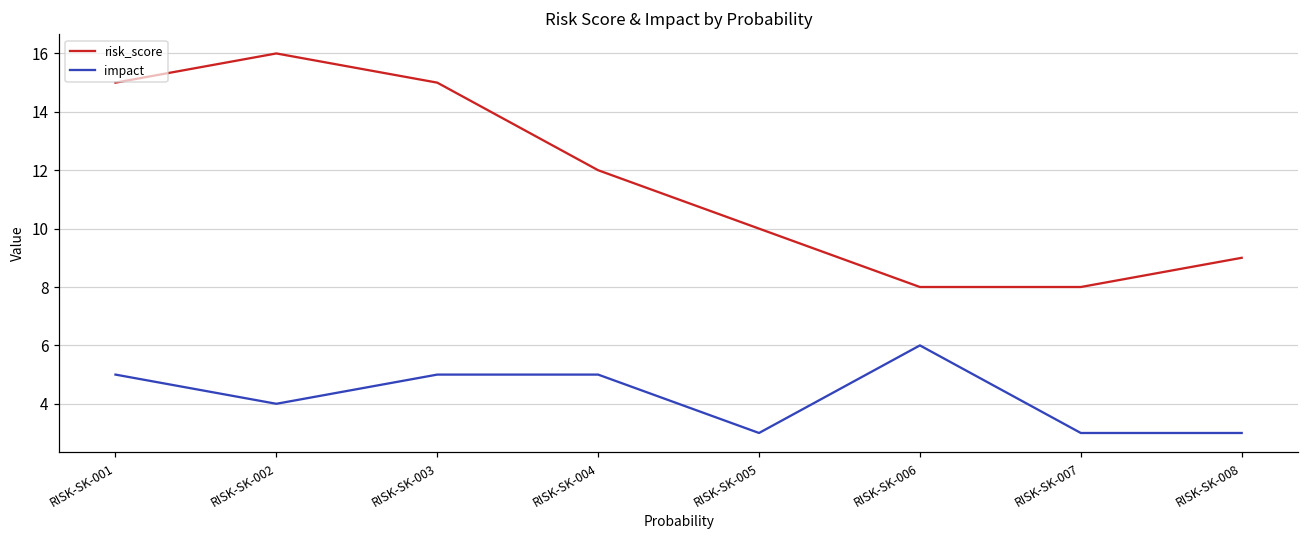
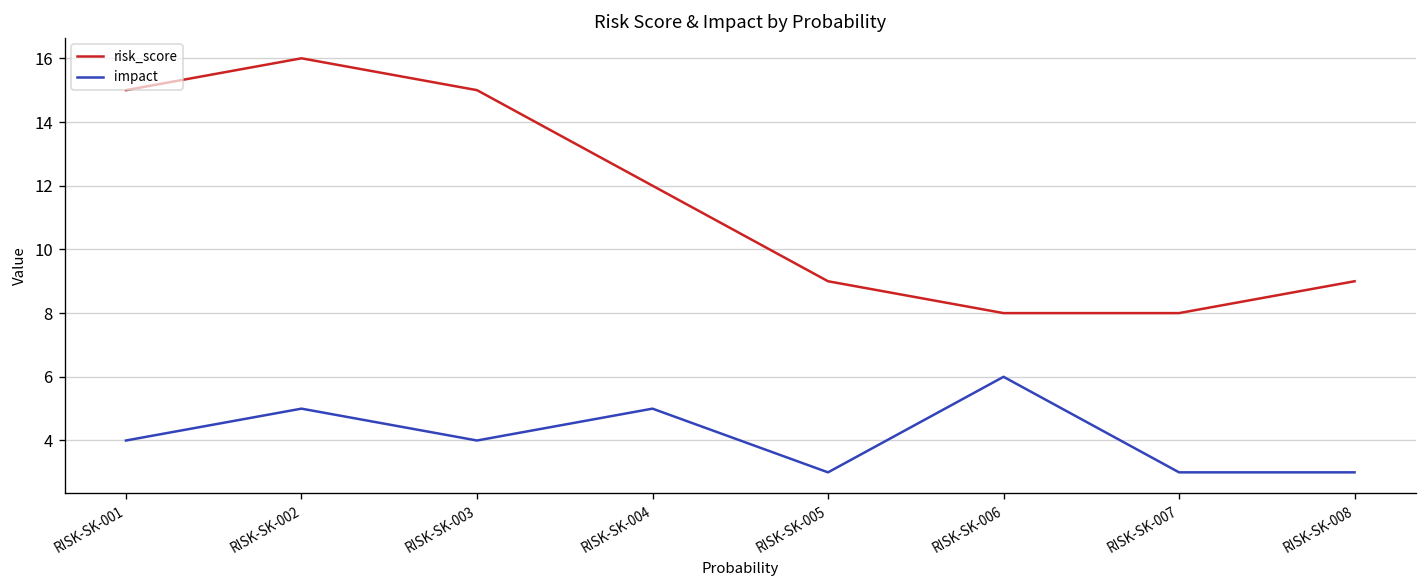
impact, RISK-SK-001: 5 -> 4
impact, RISK-SK-002: 4 -> 5
impact, RISK-SK-003: 5 -> 4
risk_score, RISK-SK-005: 10 -> 9
